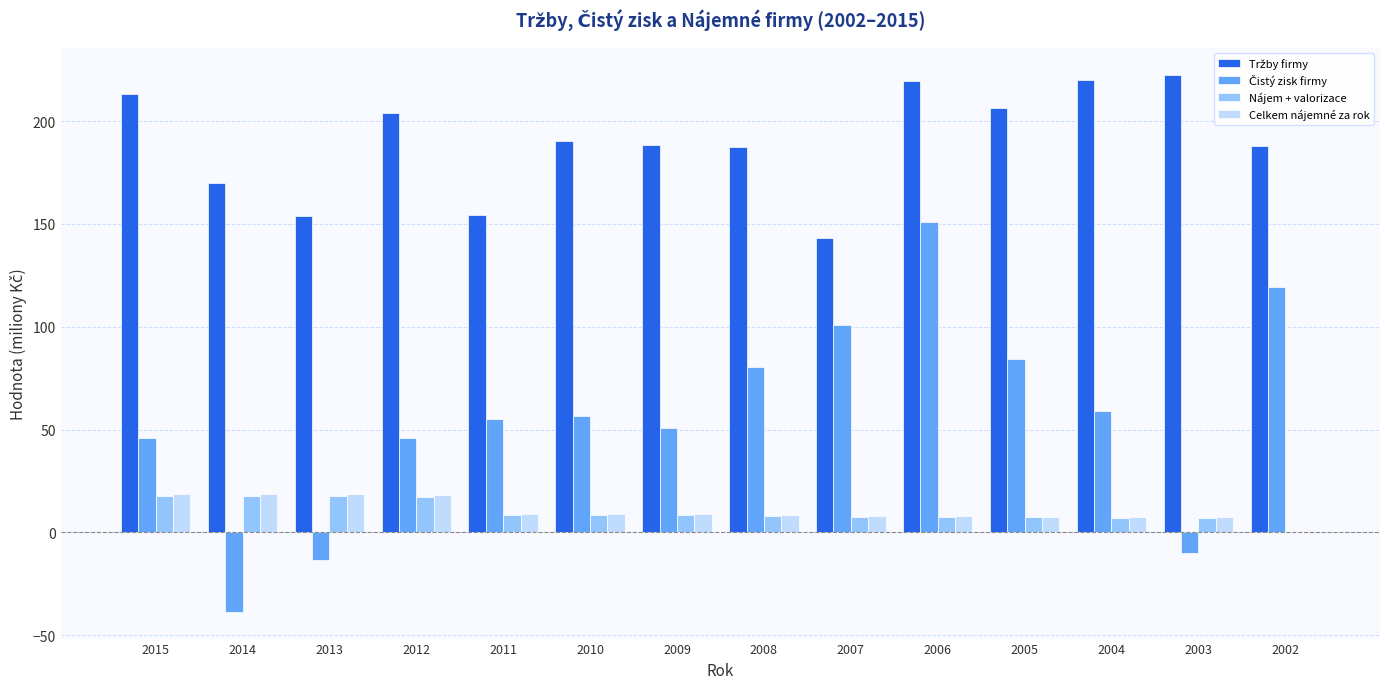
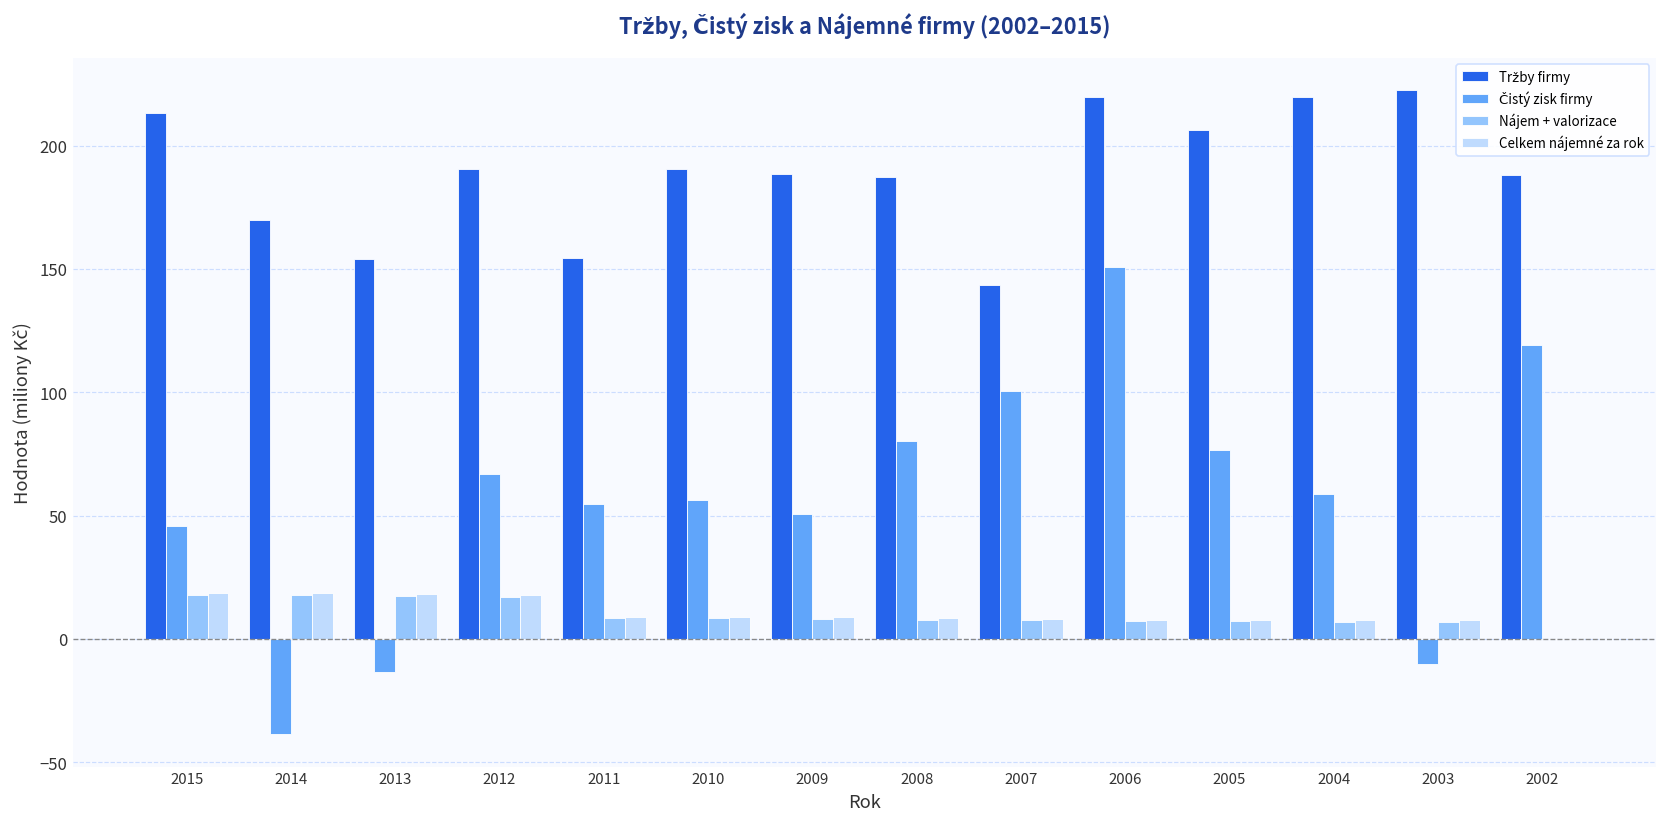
Tržby firmy, 2012: 204 -> 191
Čistý zisk firmy, 2012: 46 -> 67
Čistý zisk firmy, 2005: 84 -> 77
